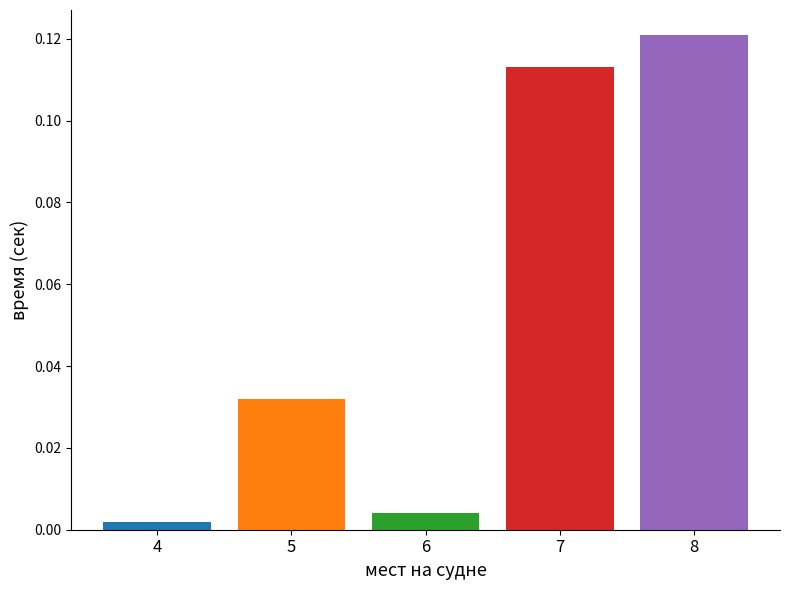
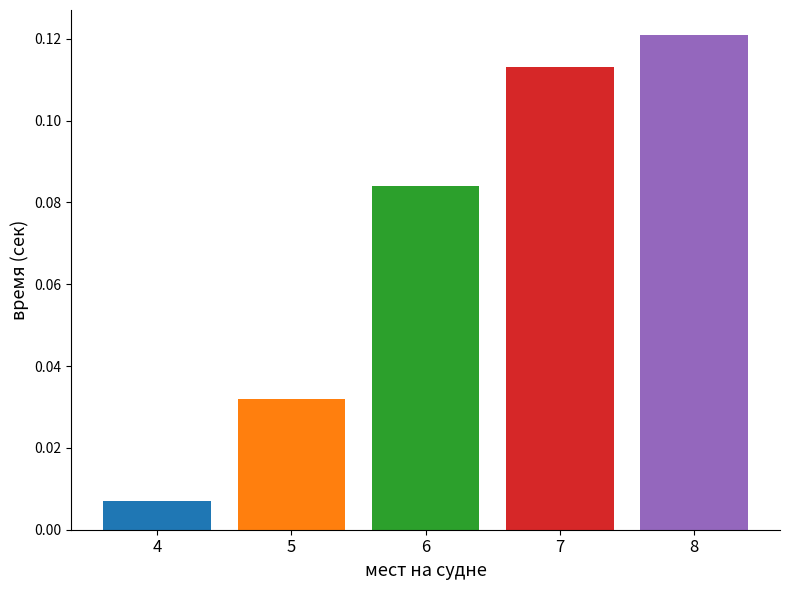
4: 0.002 -> 0.007
6: 0.004 -> 0.084
